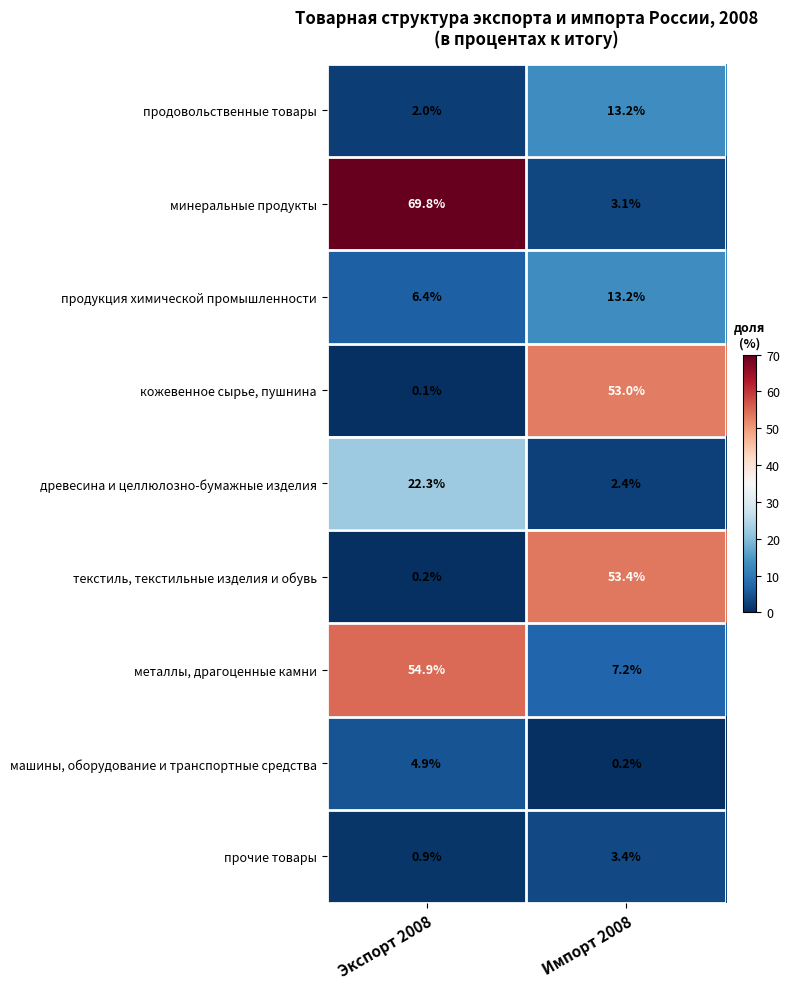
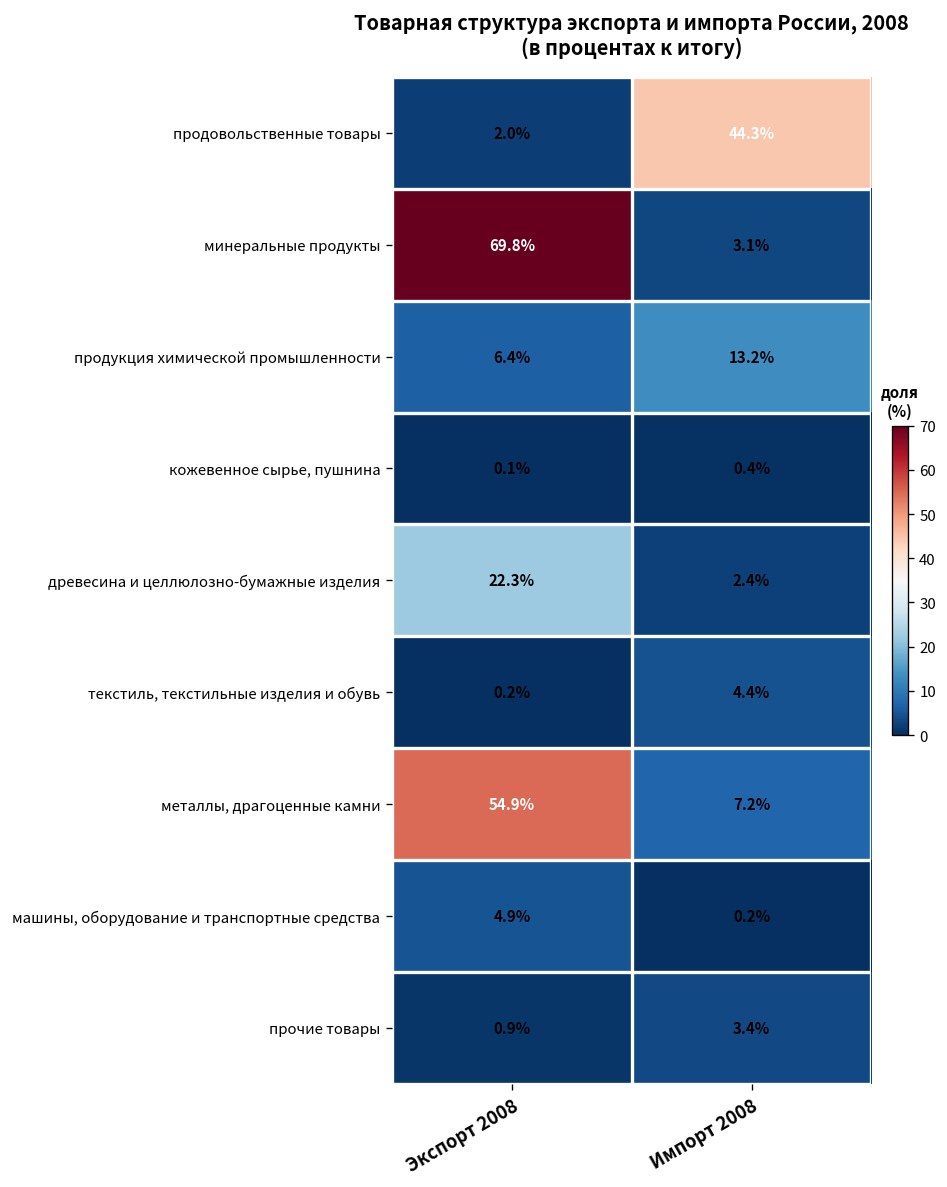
продовольственные товары, Импорт 2008: 13.2% -> 44.3%
кожевенное сырье, пушнина, Импорт 2008: 53.0% -> 0.4%
текстиль, текстильные изделия и обувь, Импорт 2008: 53.4% -> 4.4%
